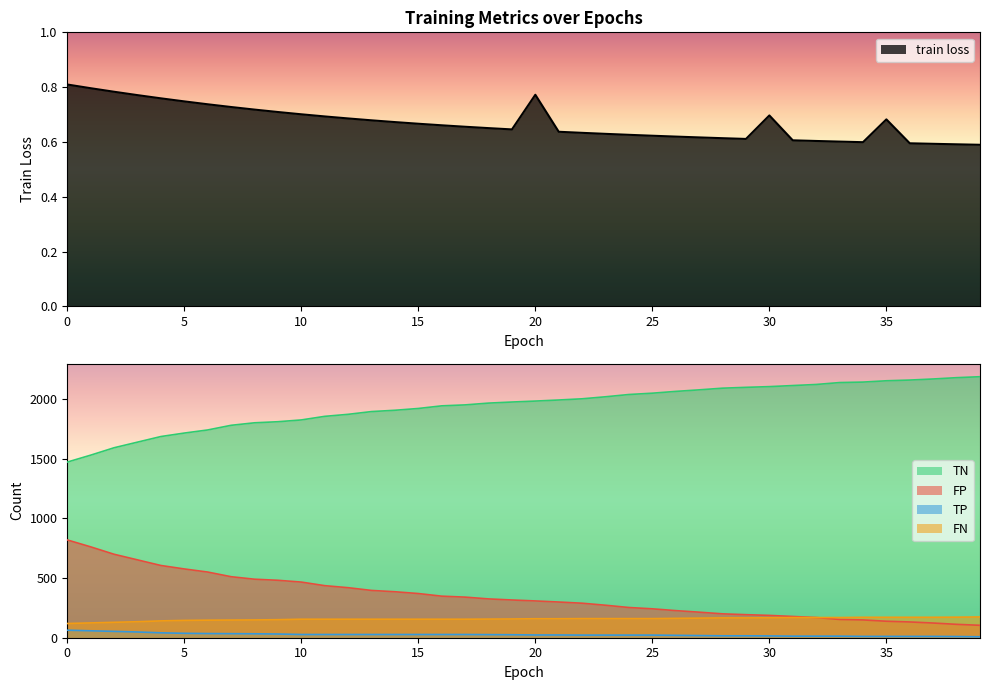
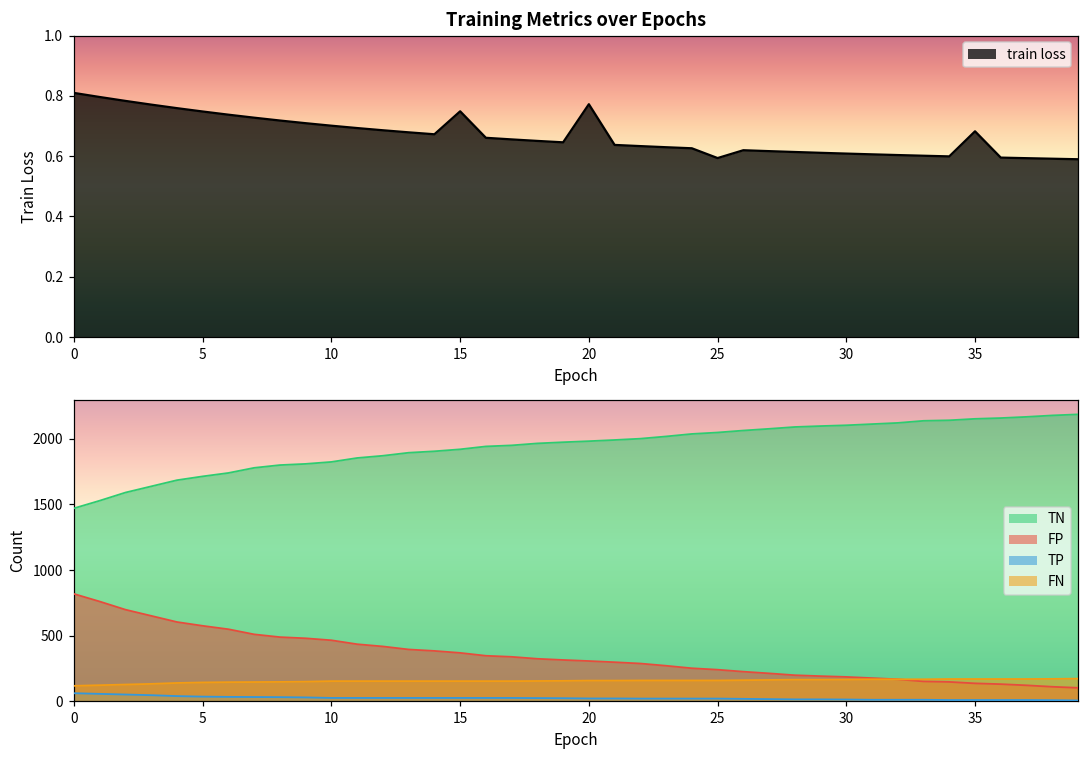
Training Metrics over Epochs, 15: 0.67 -> 0.75
Training Metrics over Epochs, 25: 0.62 -> 0.59
Training Metrics over Epochs, 30: 0.70 -> 0.61
